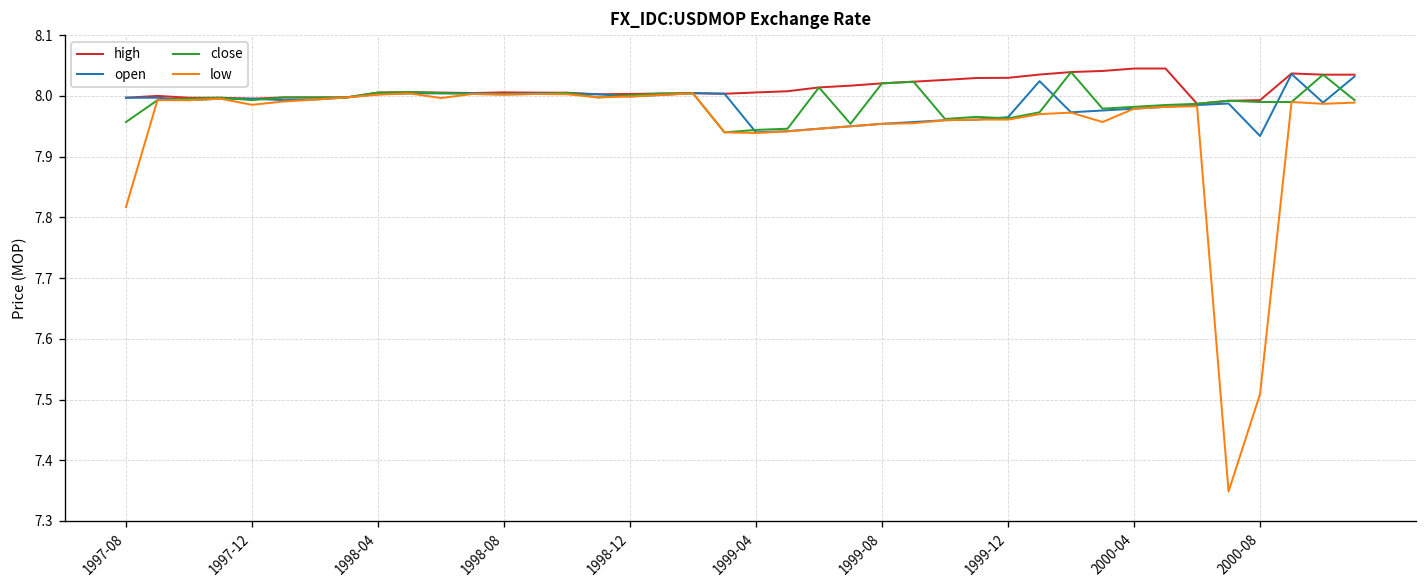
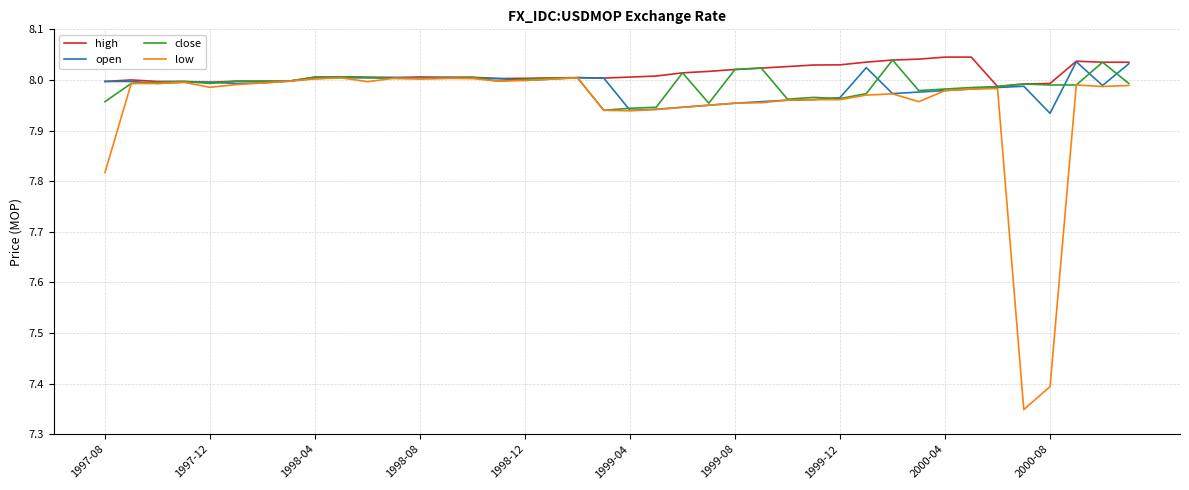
low, 2000-08: 7.51 -> 7.39
